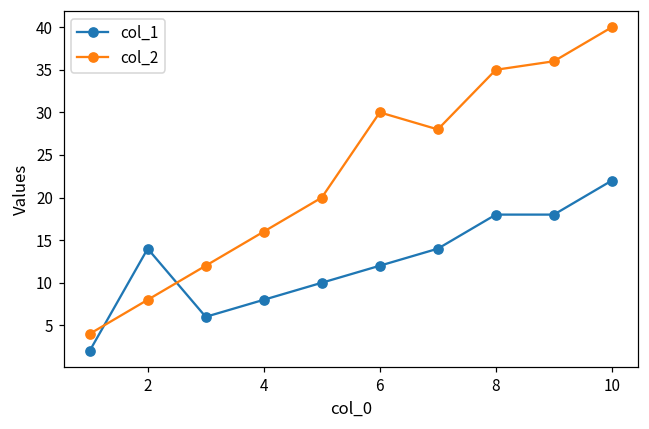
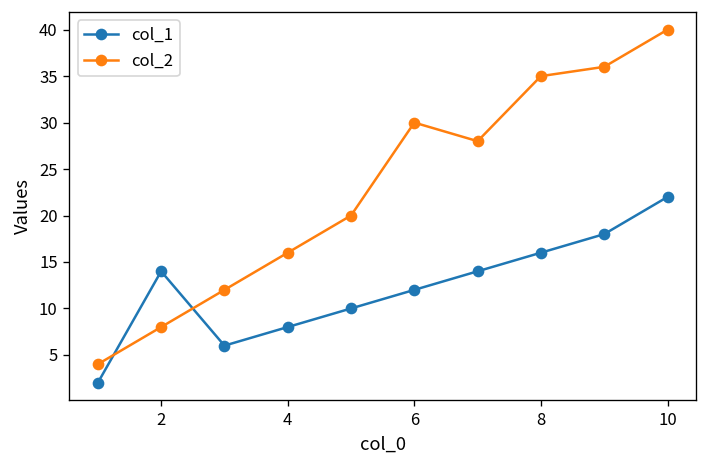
col_1, 8: 18 -> 16
